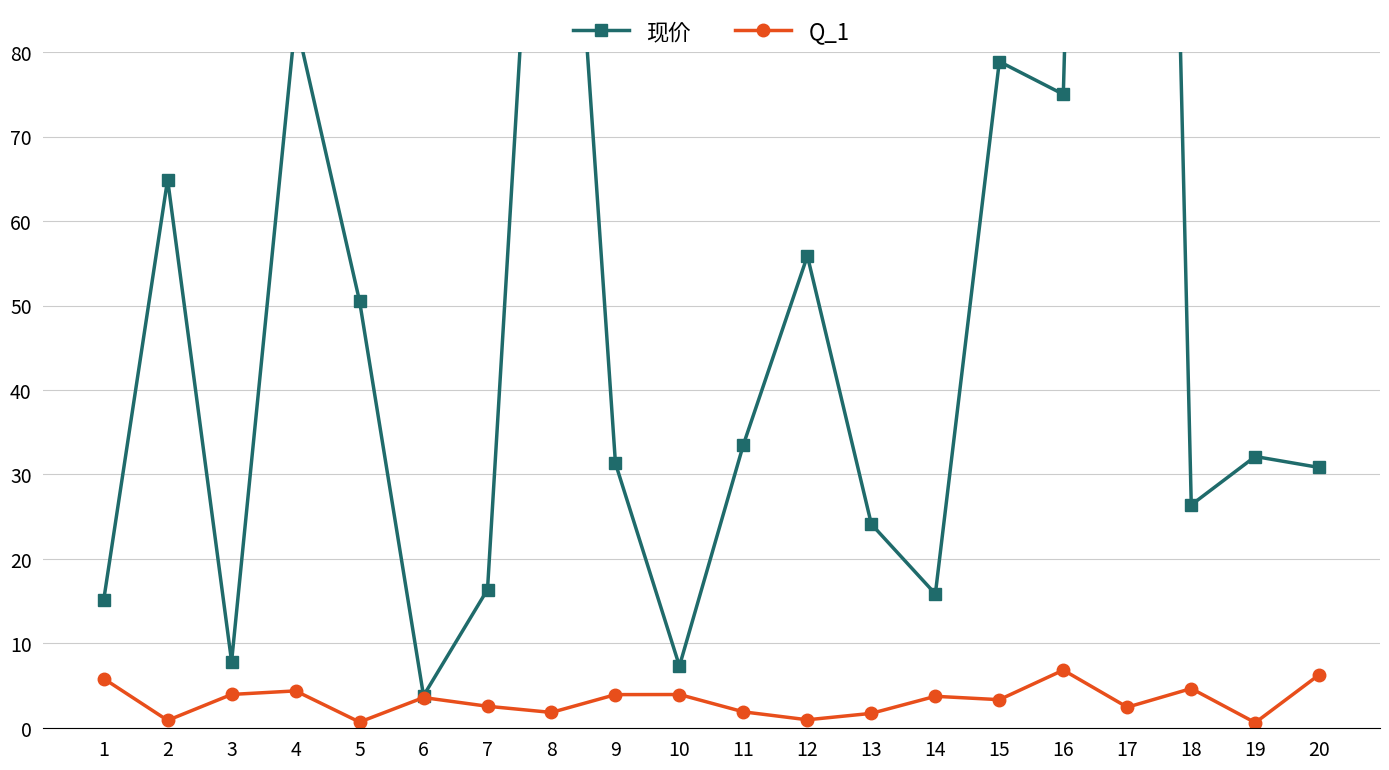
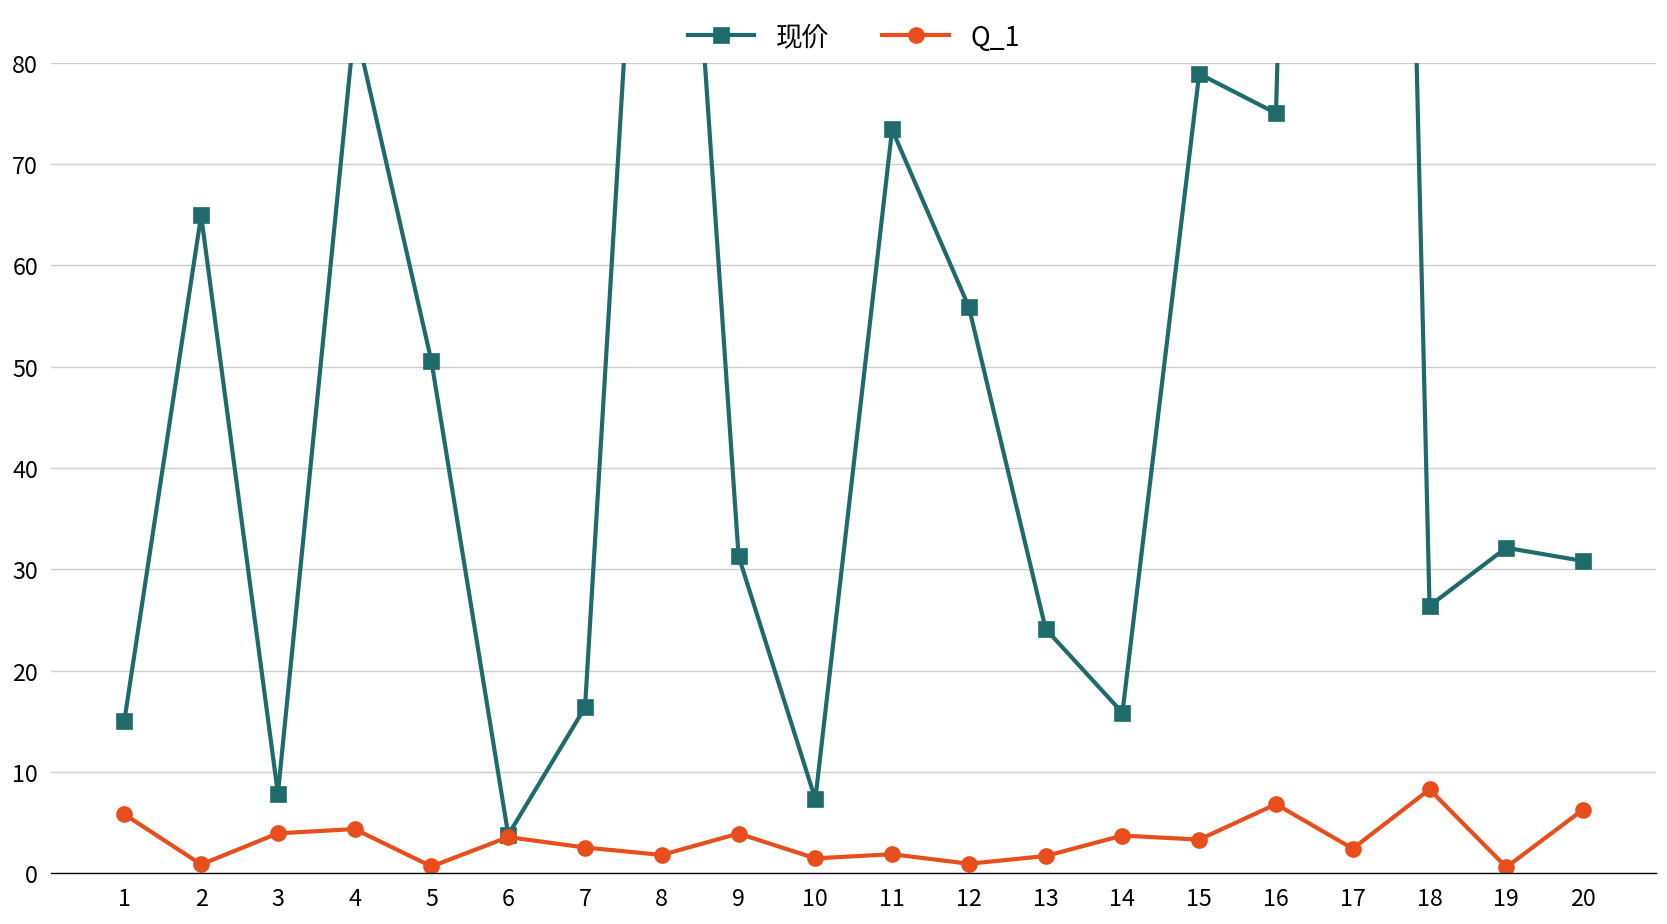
Q_1, 10: 4 -> 1
现价, 11: 34 -> 73
Q_1, 18: 5 -> 8
